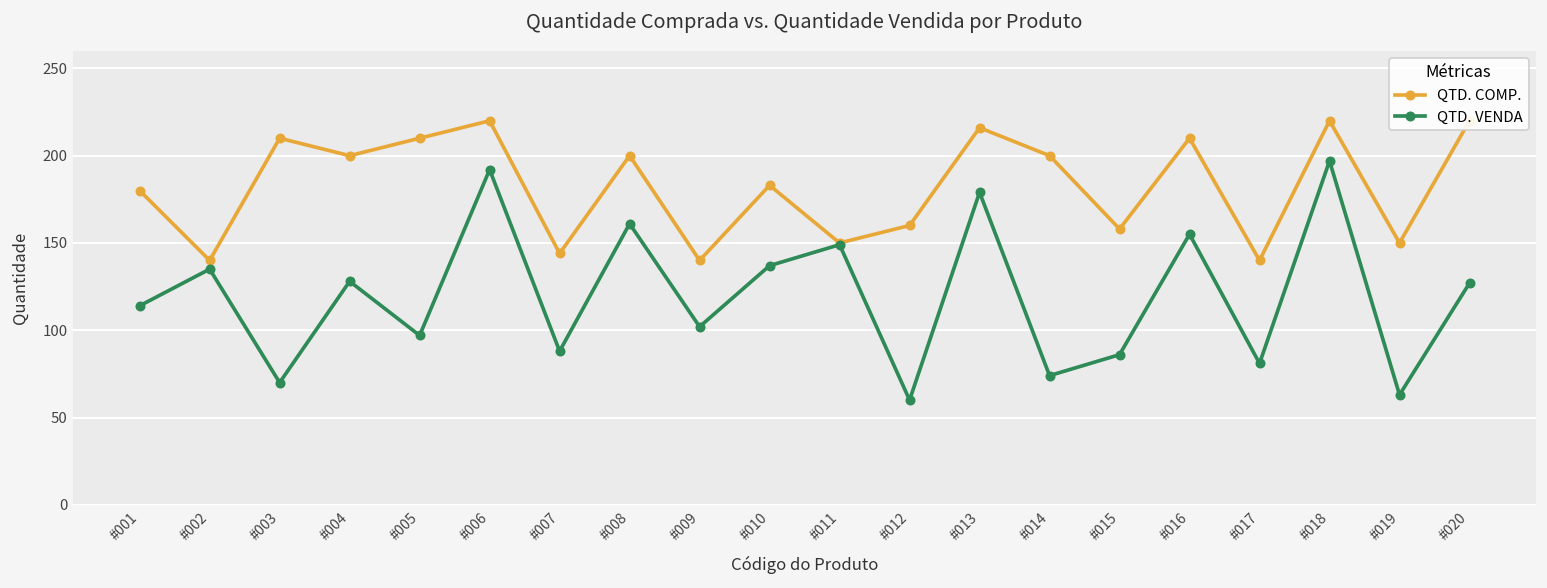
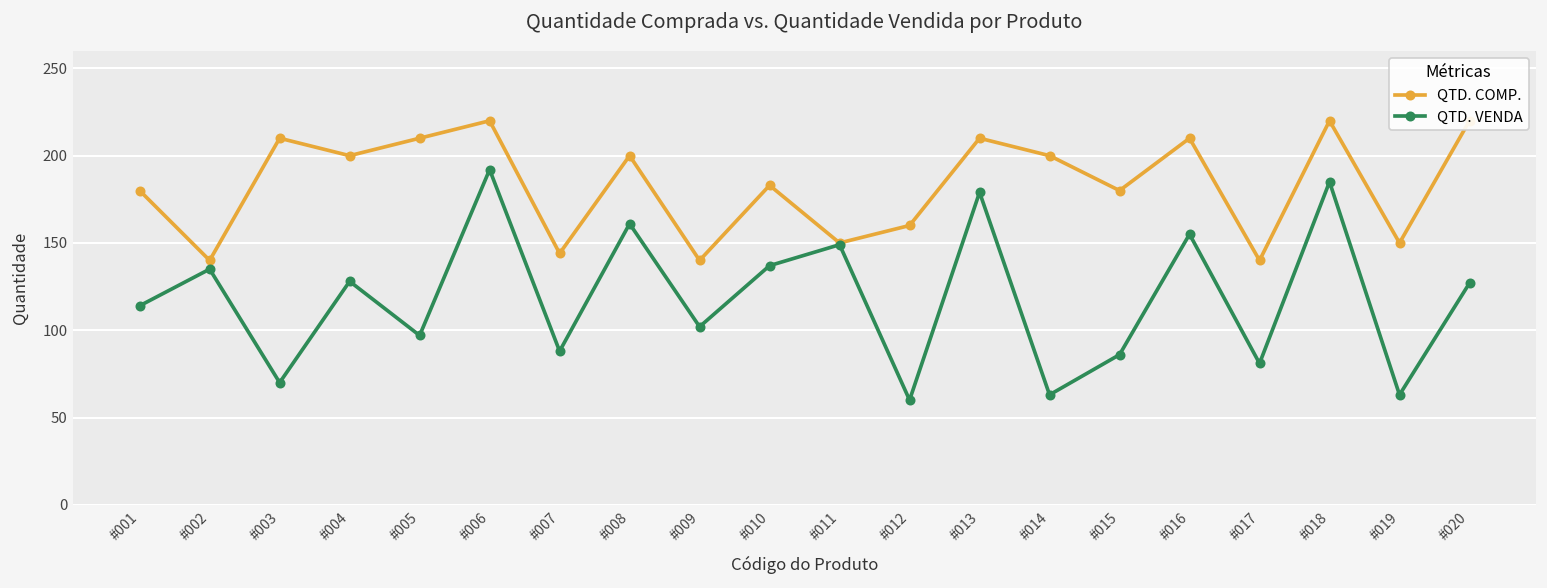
QTD. COMP., #013: 216 -> 210
QTD. VENDA, #014: 74 -> 63
QTD. COMP., #015: 158 -> 180
QTD. VENDA, #018: 197 -> 185
